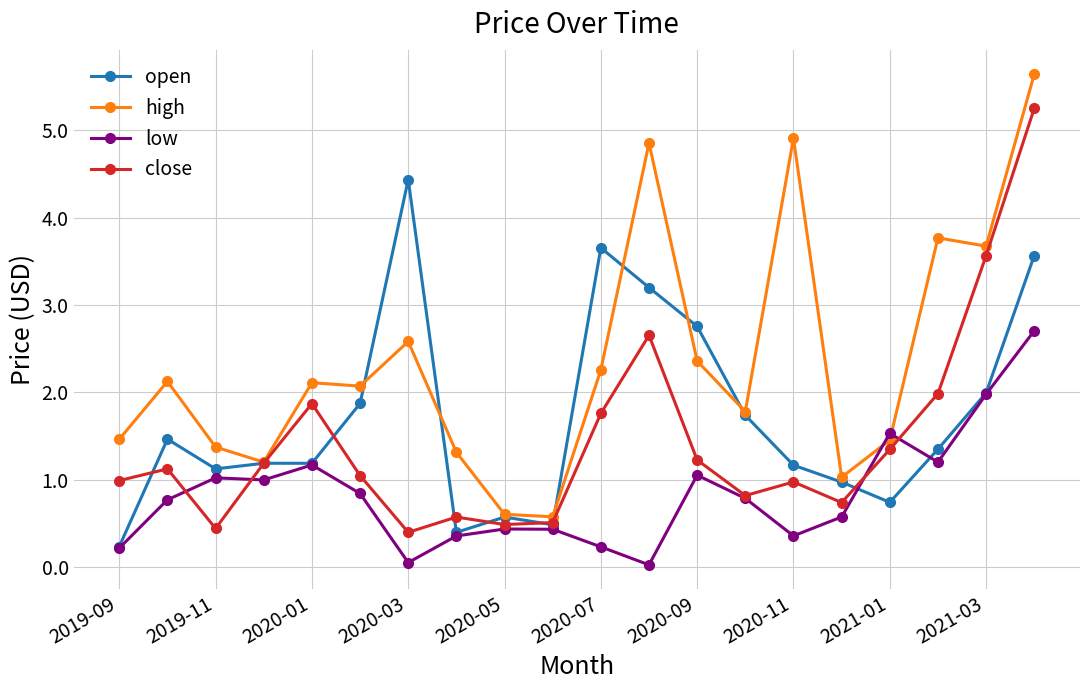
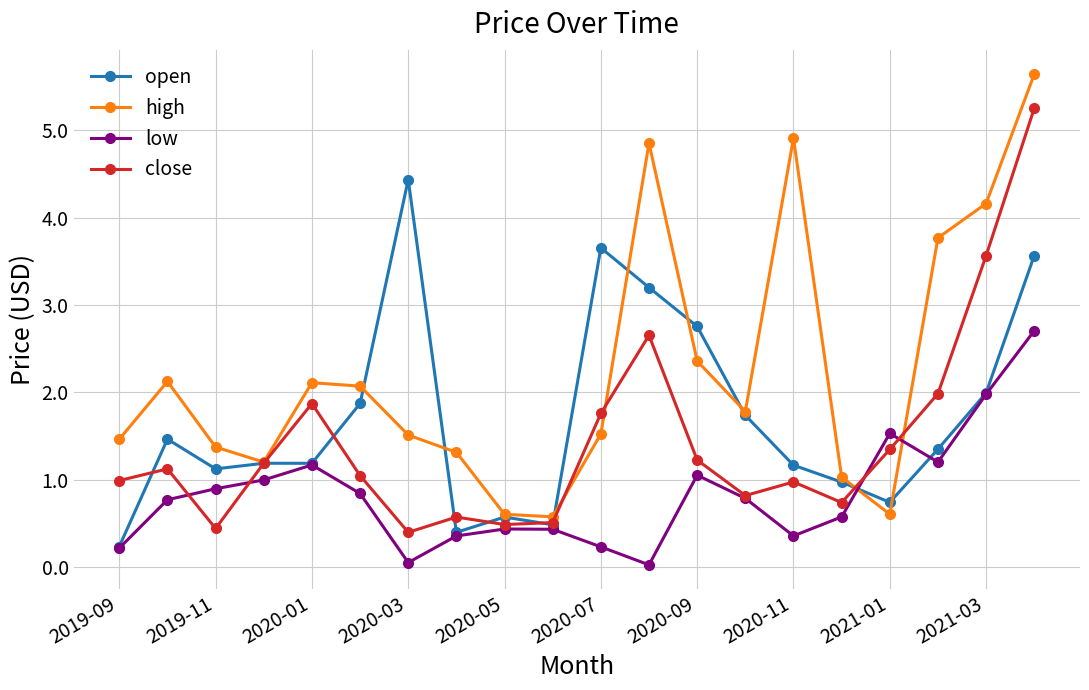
low, 2019-11: 1.0 -> 0.9
high, 2020-03: 2.6 -> 1.5
high, 2020-07: 2.3 -> 1.5
high, 2021-01: 1.5 -> 0.6
high, 2021-03: 3.7 -> 4.2
